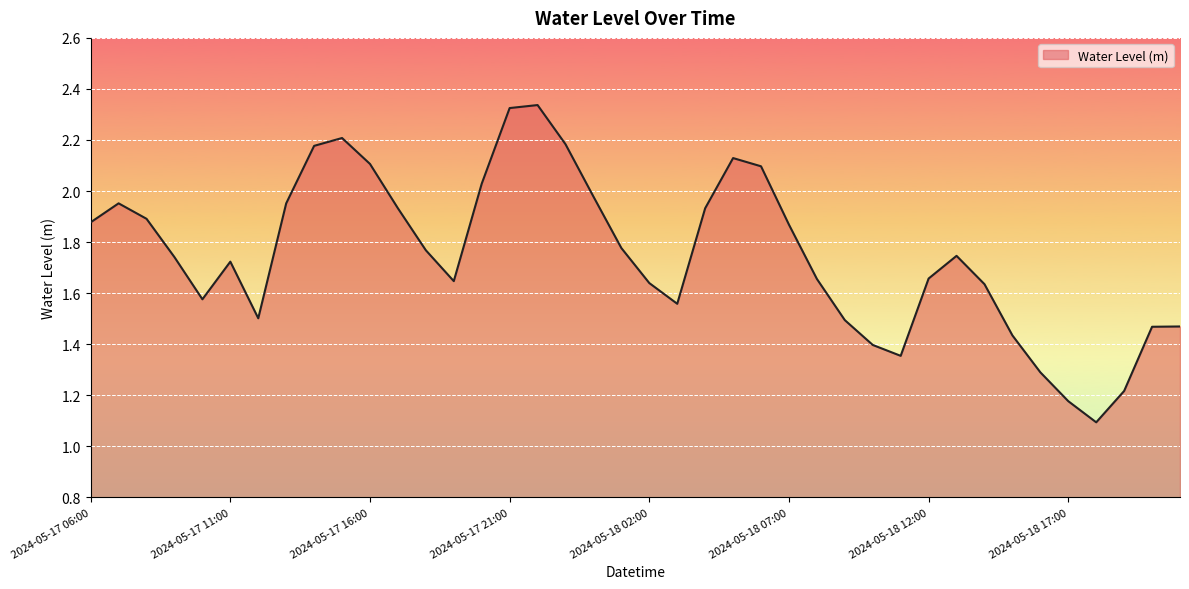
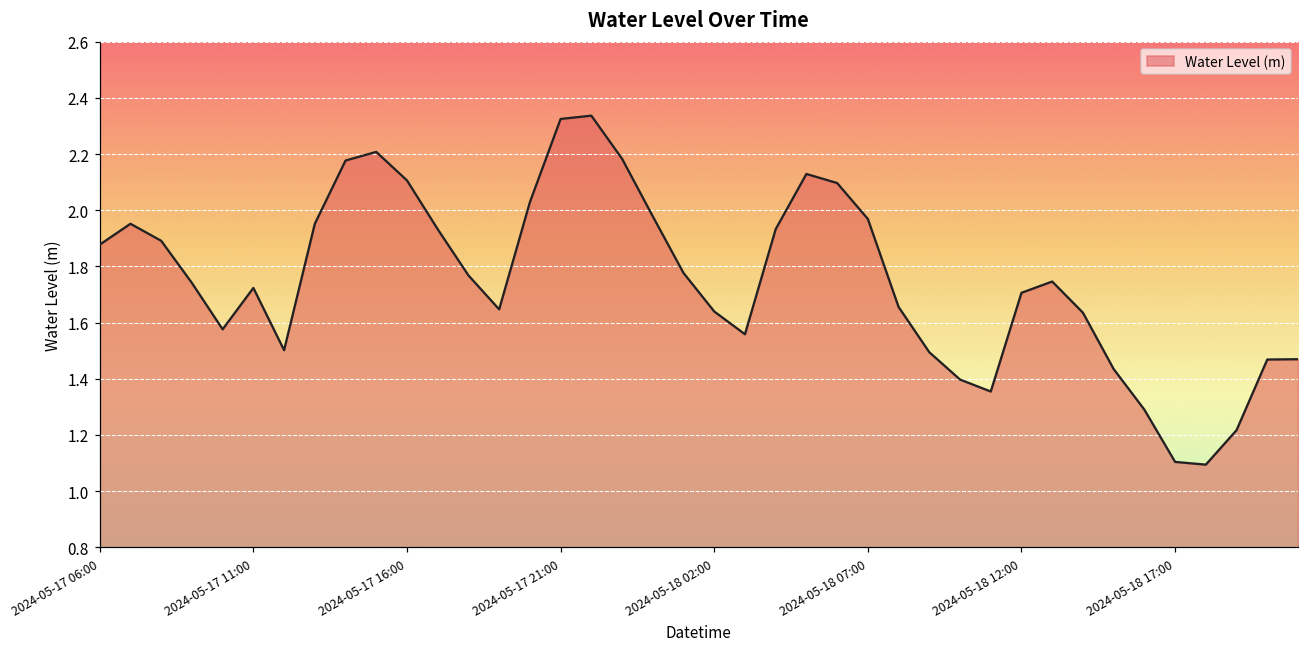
2024-05-18 07:00: 1.87 -> 1.97
2024-05-18 12:00: 1.66 -> 1.71
2024-05-18 17:00: 1.18 -> 1.10
